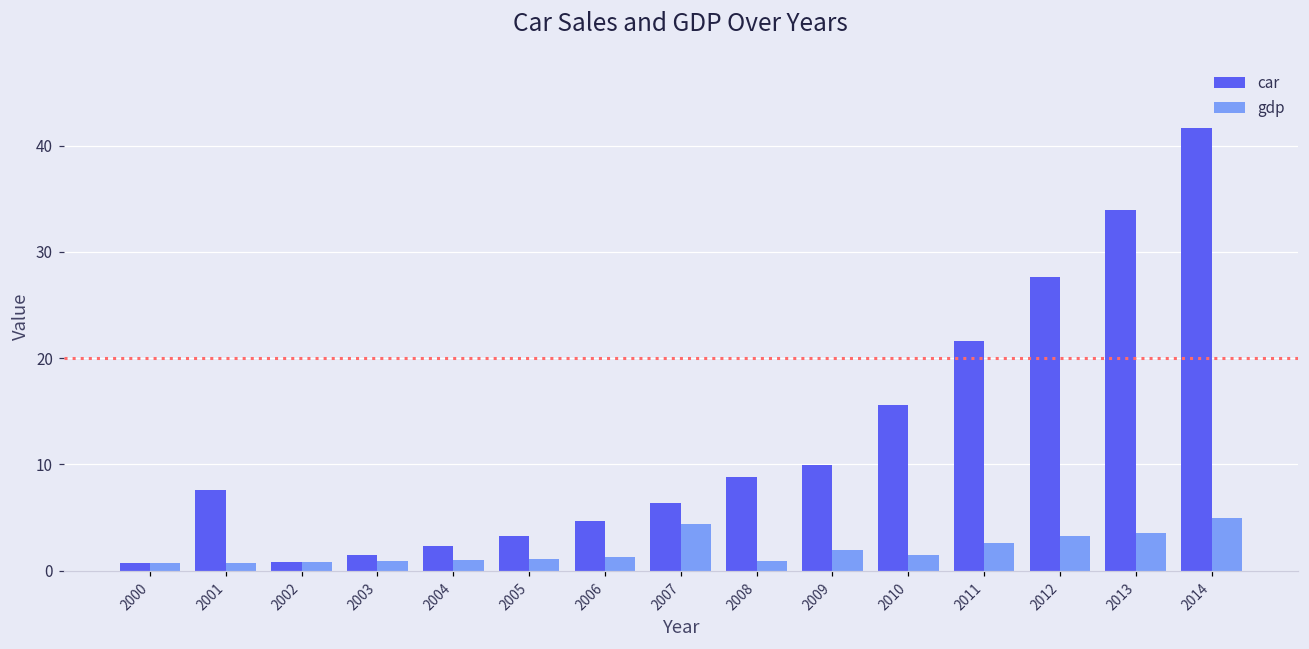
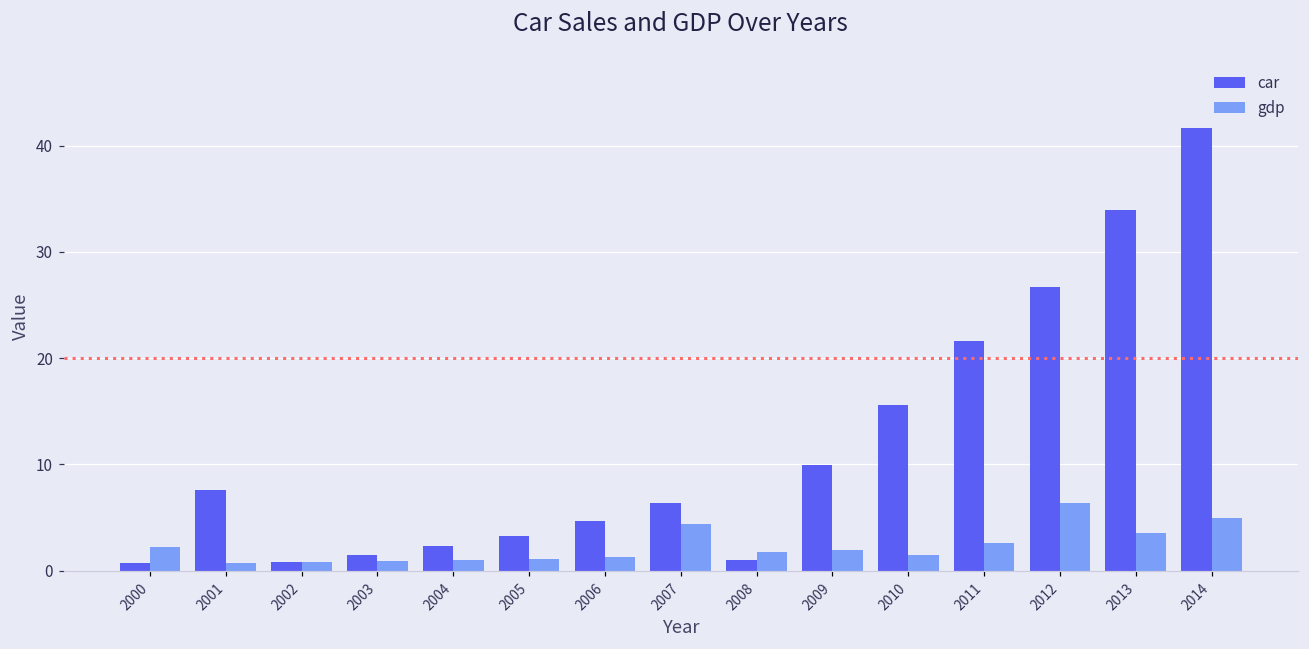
gdp, 2000: 1 -> 2
car, 2008: 9 -> 1
gdp, 2008: 1 -> 2
car, 2012: 28 -> 27
gdp, 2012: 3 -> 6
